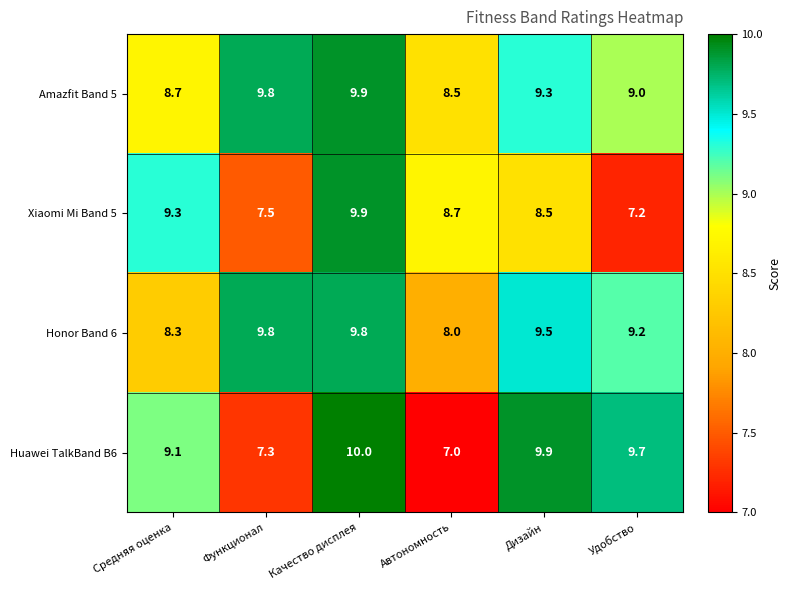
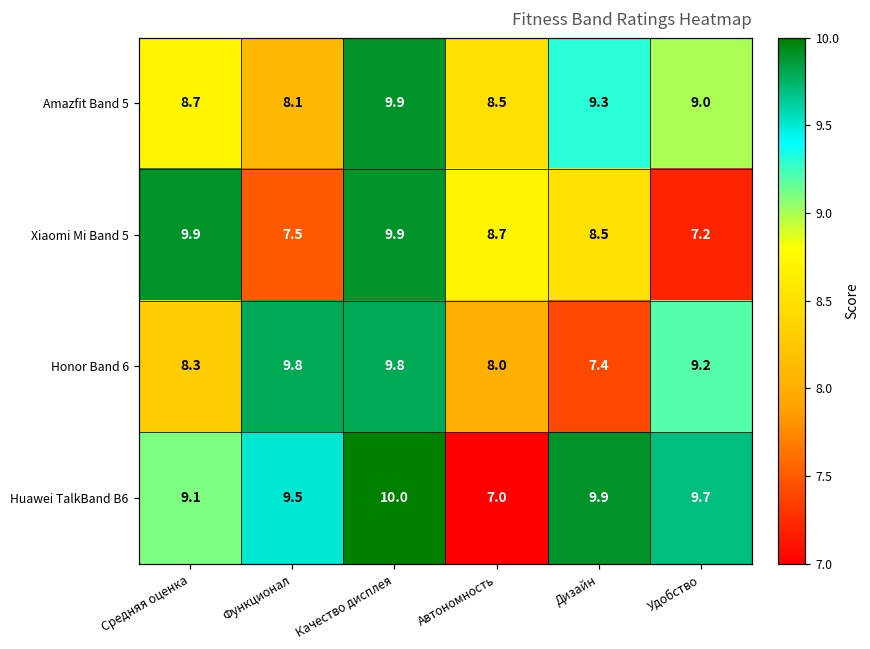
Amazfit Band 5, Функционал: 9.8 -> 8.1
Xiaomi Mi Band 5, Средняя оценка: 9.3 -> 9.9
Honor Band 6, Дизайн: 9.5 -> 7.4
Huawei TalkBand B6, Функционал: 7.3 -> 9.5
